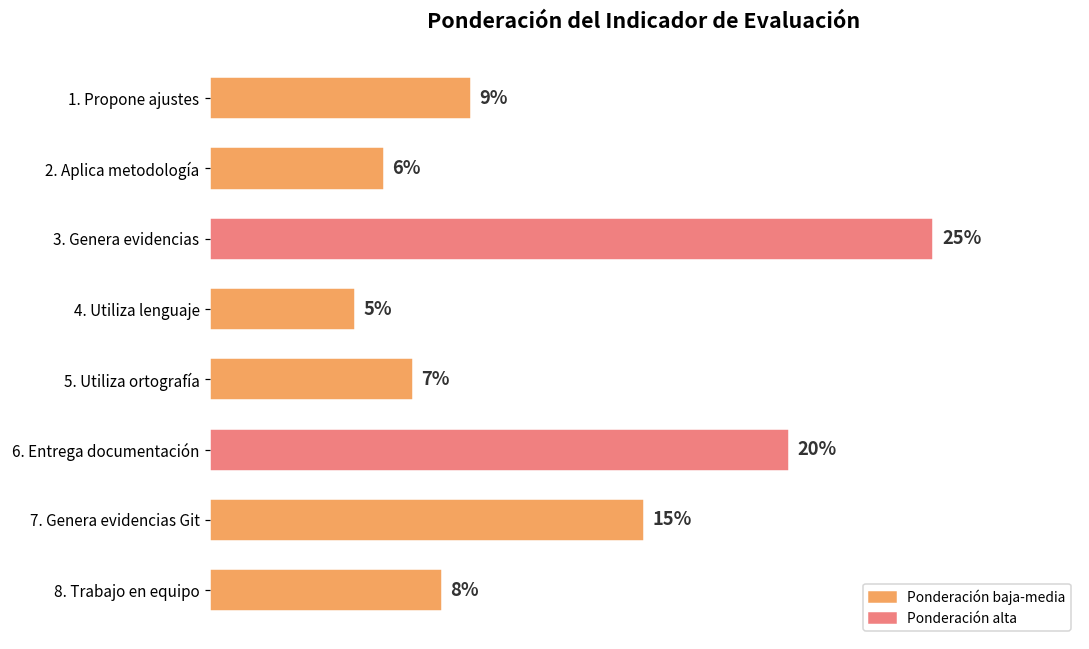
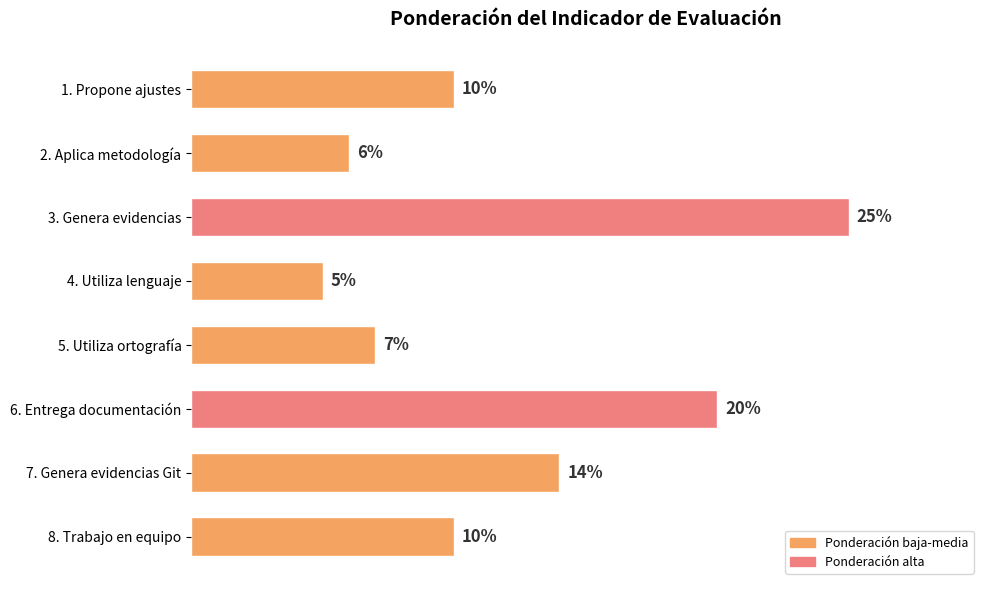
1. Propone ajustes: 9% -> 10%
7. Genera evidencias Git: 15% -> 14%
8. Trabajo en equipo: 8% -> 10%
